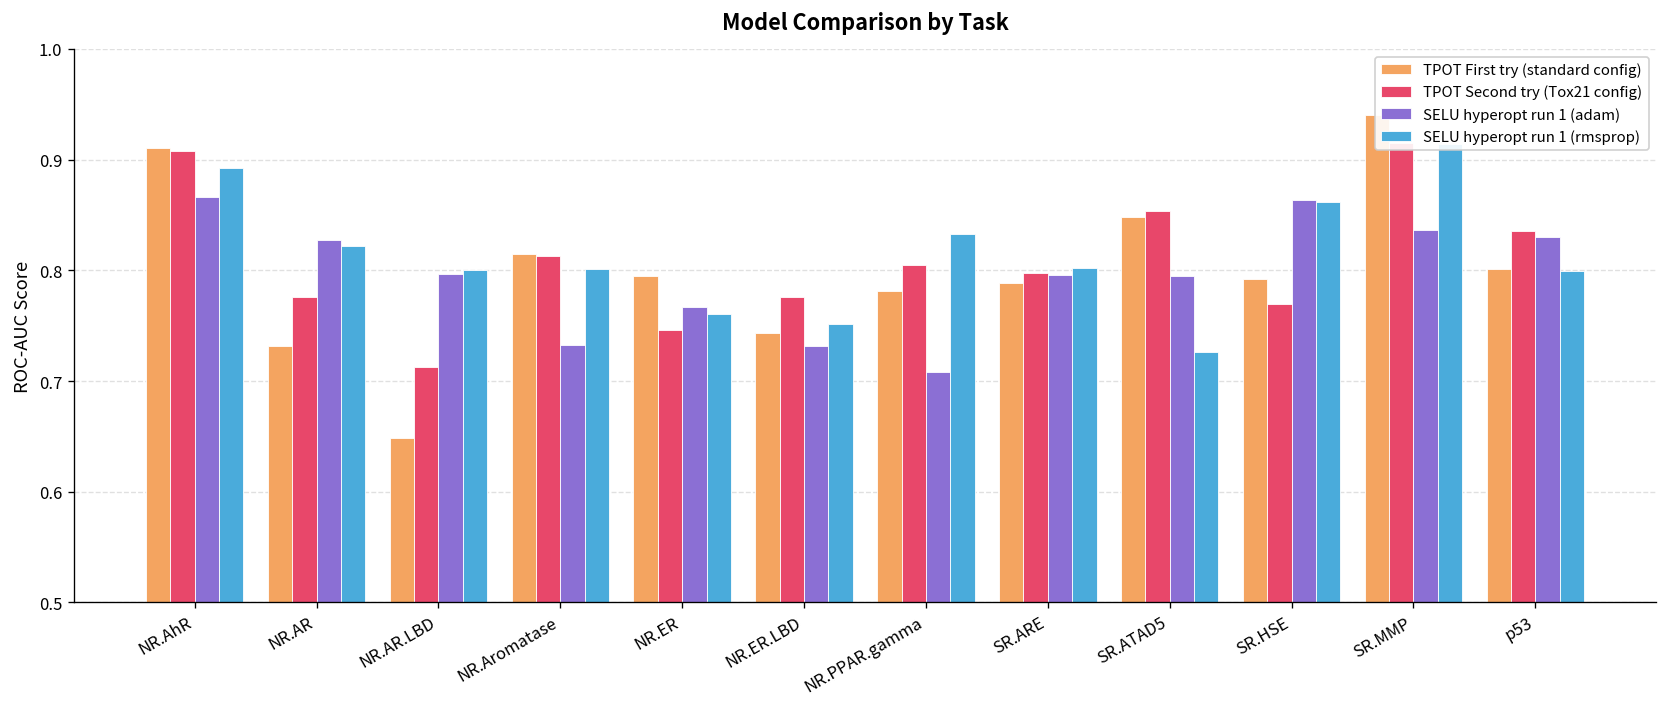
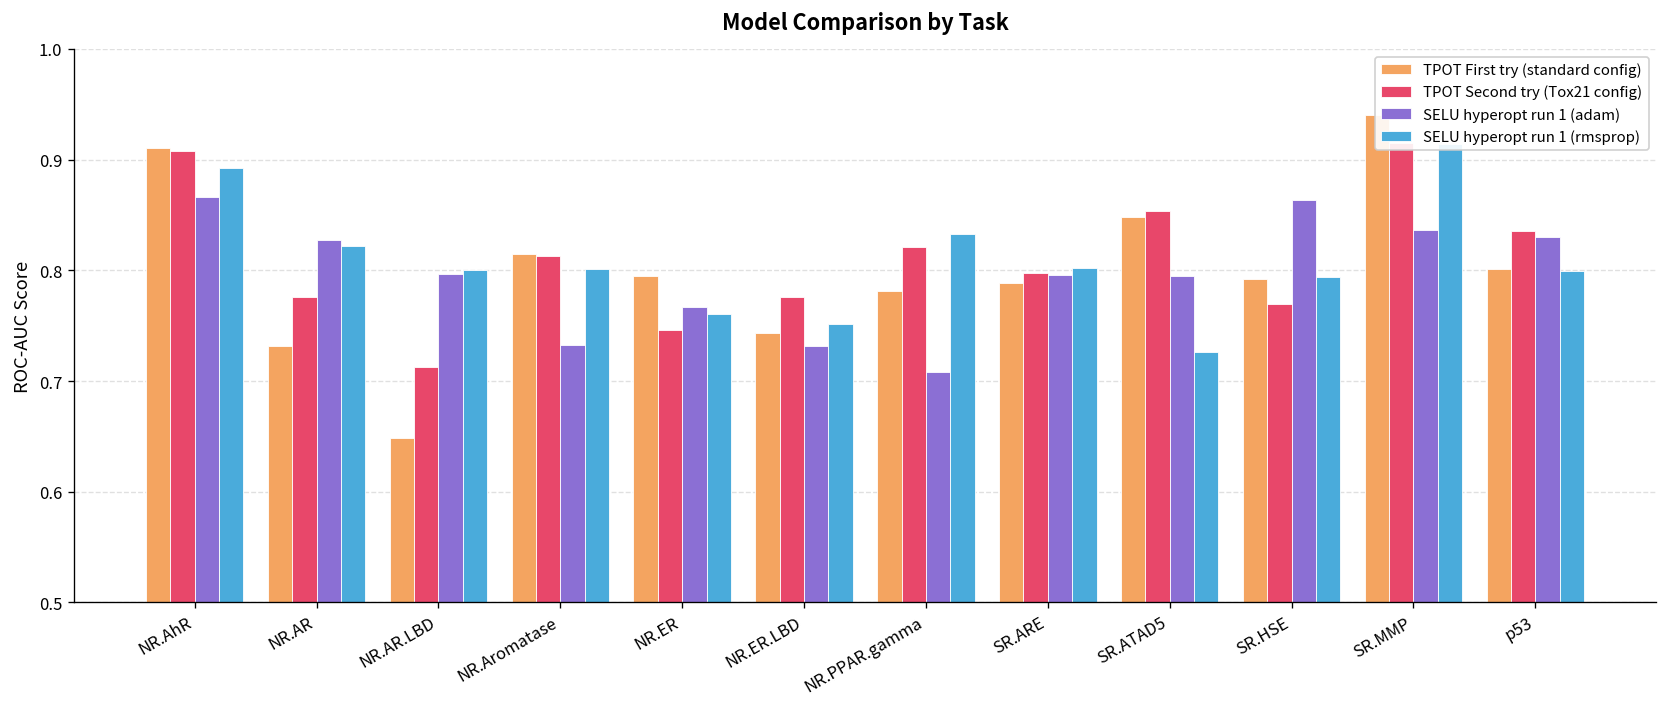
TPOT Second try (Tox21 config), NR.PPAR.gamma: 0.80 -> 0.82
SELU hyperopt run 1 (rmsprop), SR.HSE: 0.86 -> 0.79
